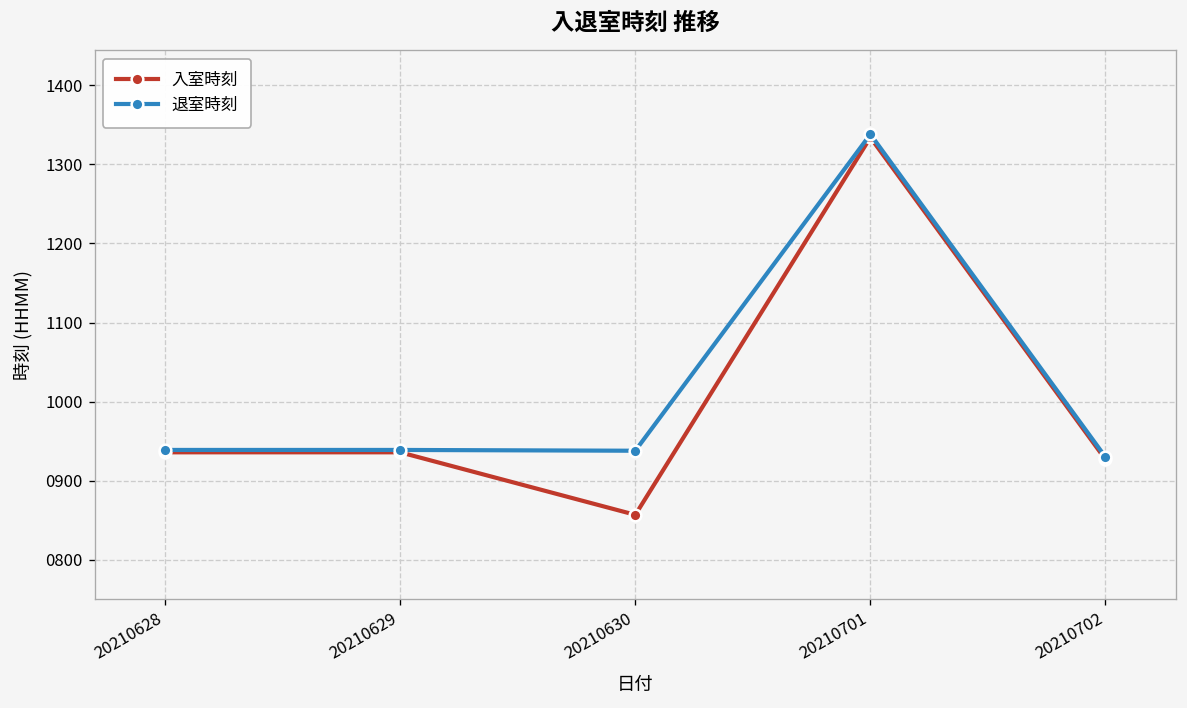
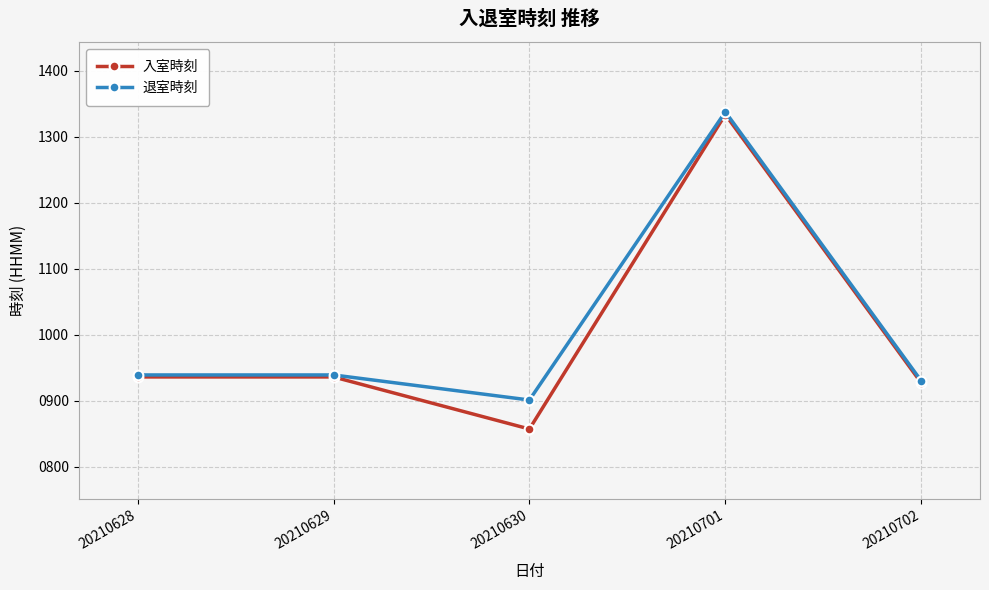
退室時刻, 20210630: 940 -> 900
